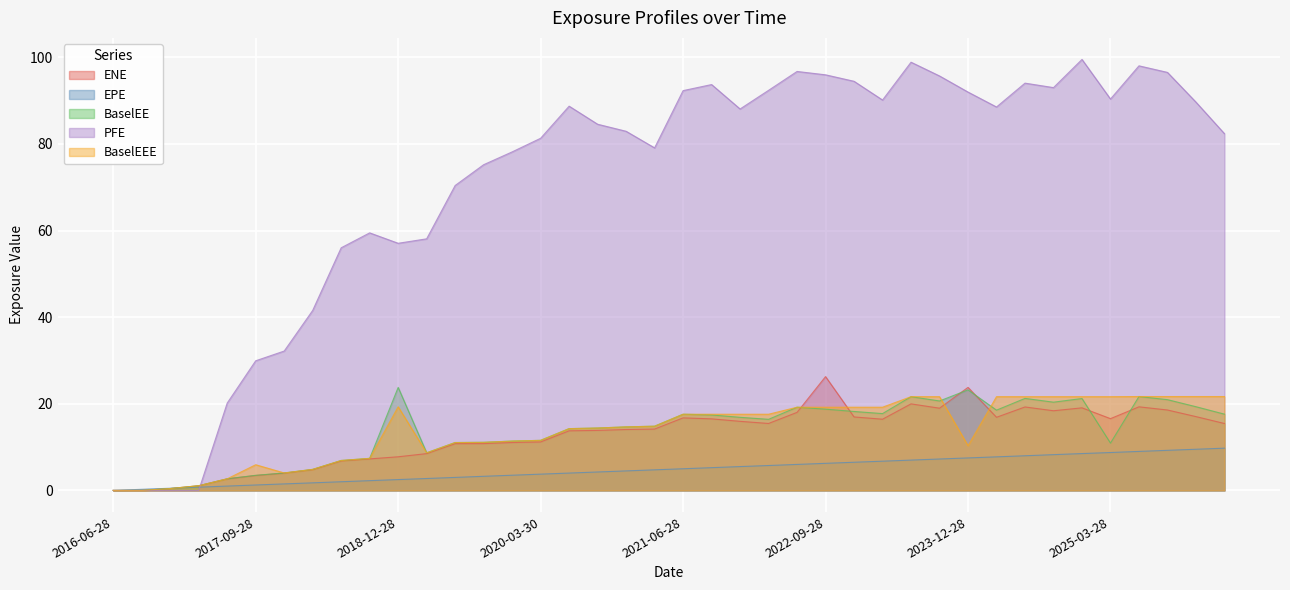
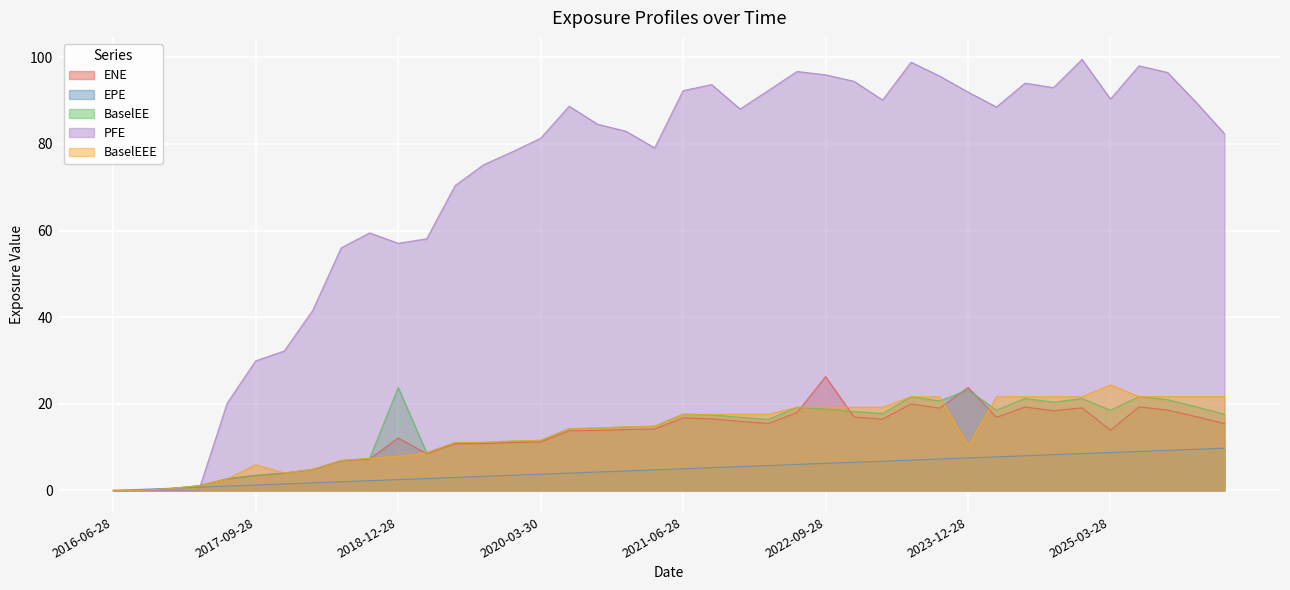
ENE, 2018-12-28: 8 -> 12
BaselEEE, 2018-12-28: 19 -> 8
ENE, 2025-03-28: 17 -> 14
BaselEE, 2025-03-28: 11 -> 19
BaselEEE, 2025-03-28: 22 -> 24
